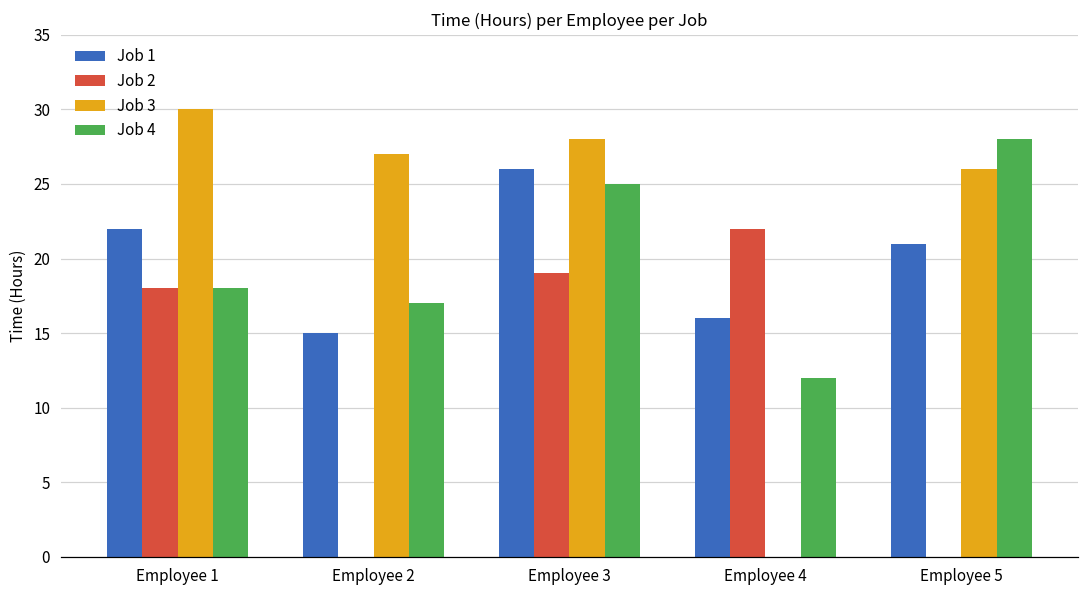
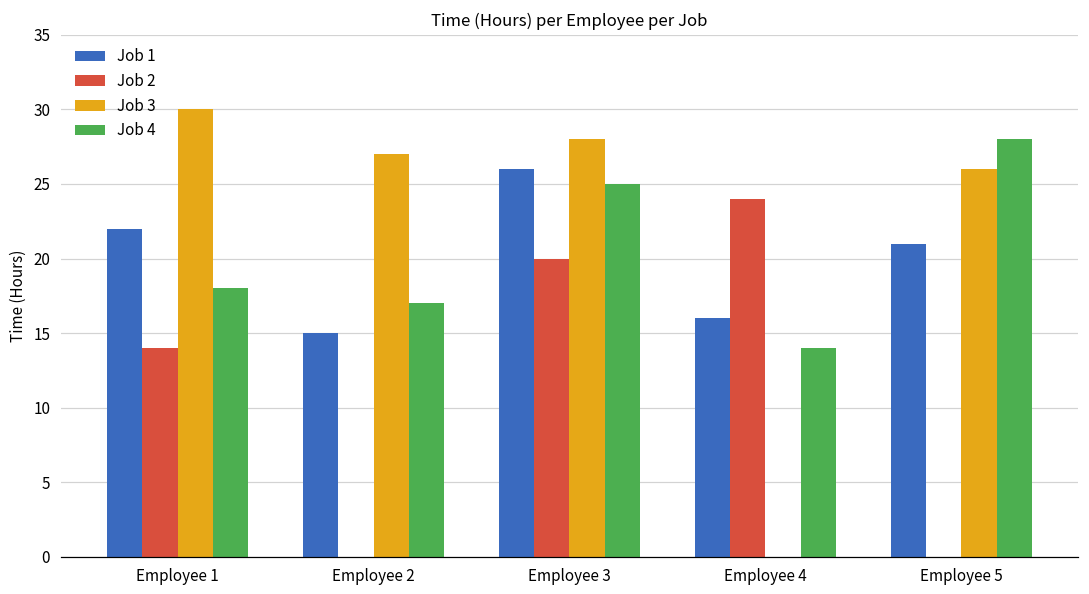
Job 2, Employee 1: 18 -> 14
Job 2, Employee 3: 19 -> 20
Job 2, Employee 4: 22 -> 24
Job 4, Employee 4: 12 -> 14
